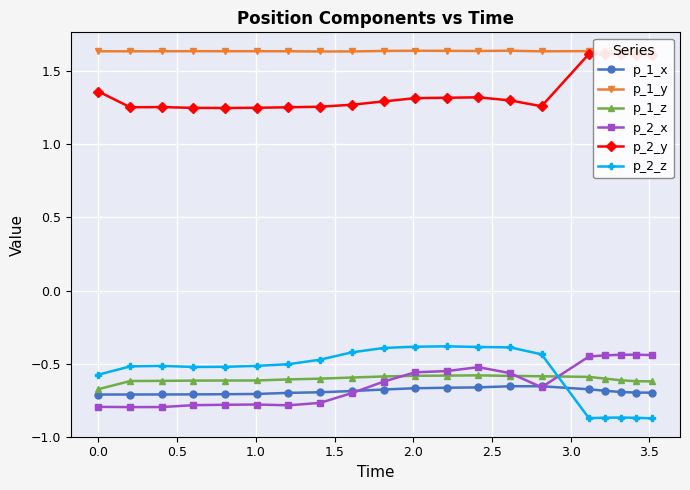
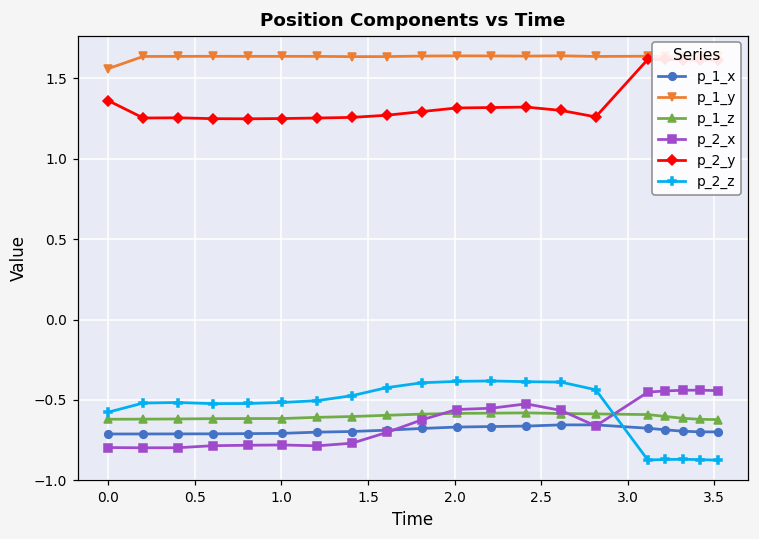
p_1_y, 0.0: 1.64 -> 1.56
p_1_z, 0.0: -0.67 -> -0.62
